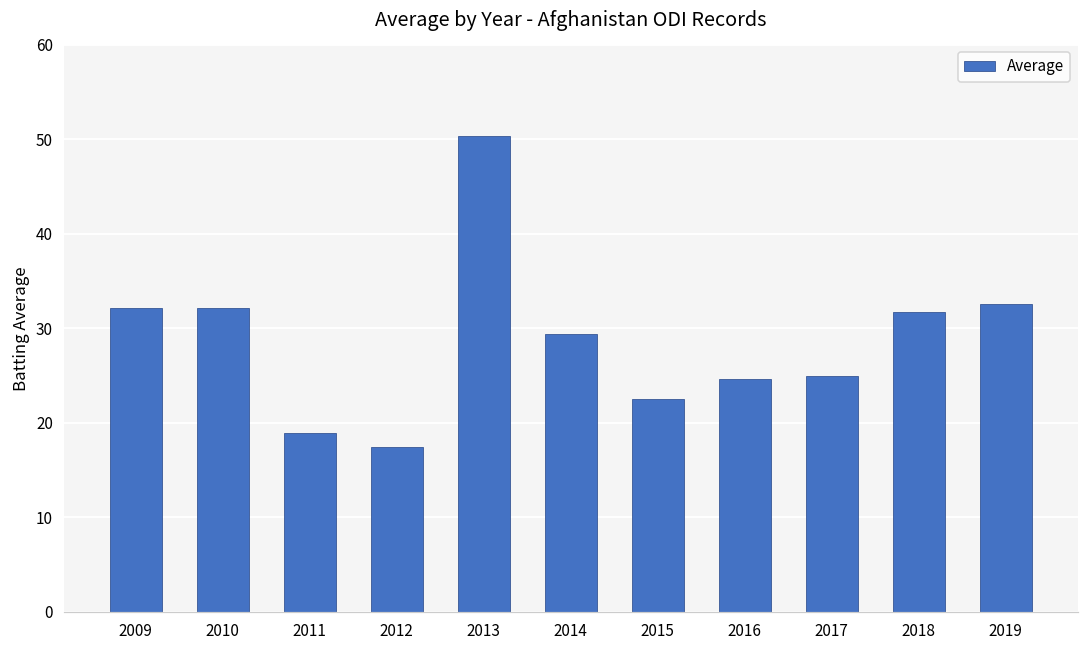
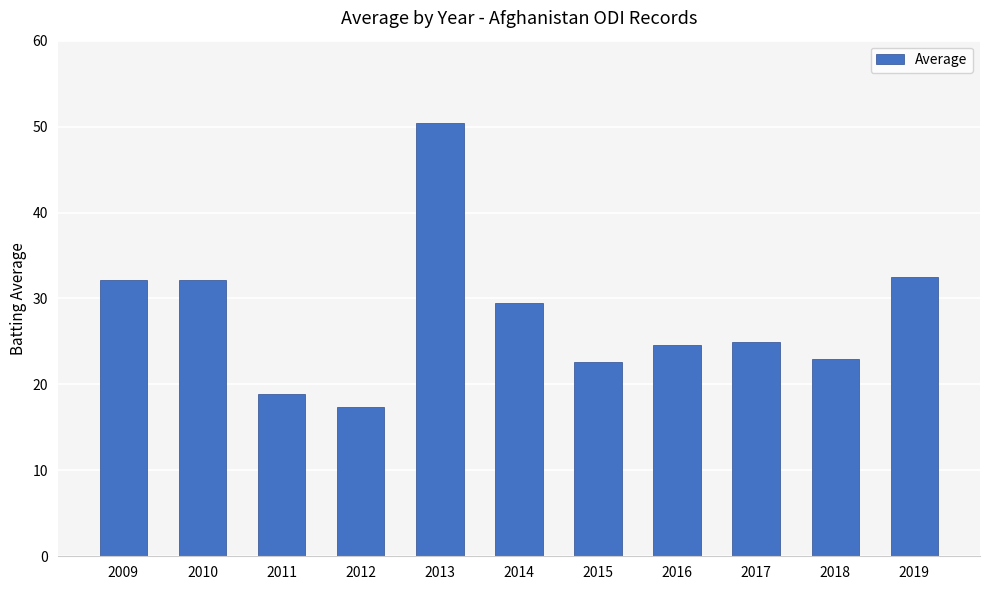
2018: 32 -> 23
